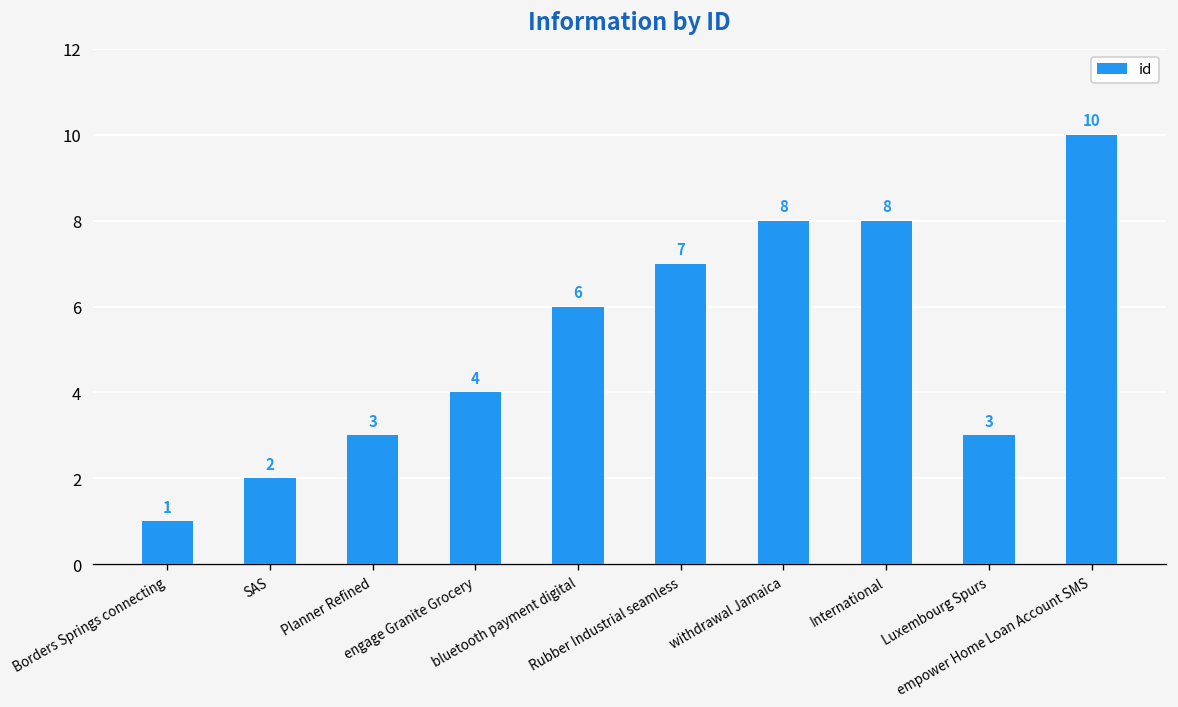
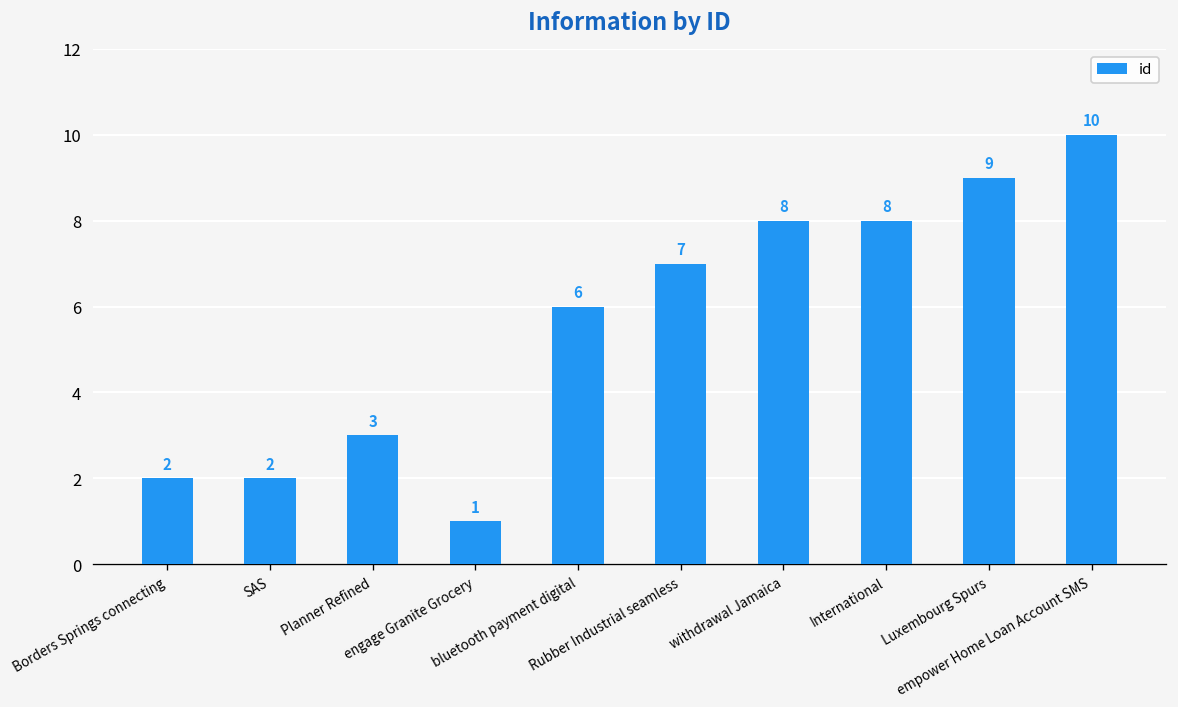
Borders Springs connecting: 1 -> 2
engage Granite Grocery: 4 -> 1
Luxembourg Spurs: 3 -> 9
